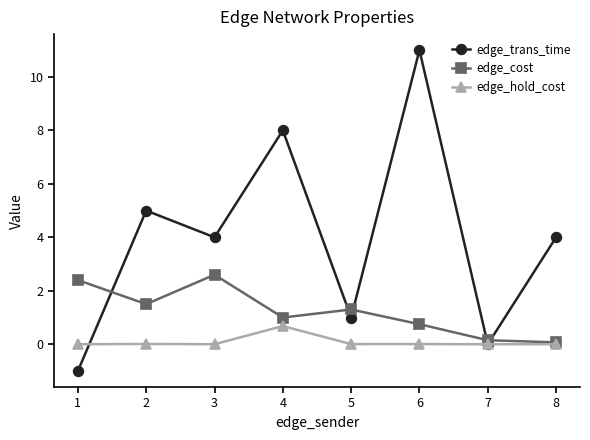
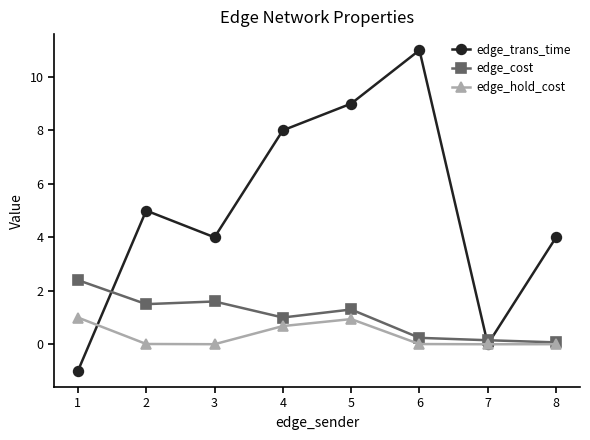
edge_hold_cost, 1: 0 -> 1
edge_cost, 3: 2.6 -> 1.6
edge_trans_time, 5: 1 -> 9
edge_hold_cost, 5: 0.0 -> 0.9
edge_cost, 6: 0.8 -> 0.2
